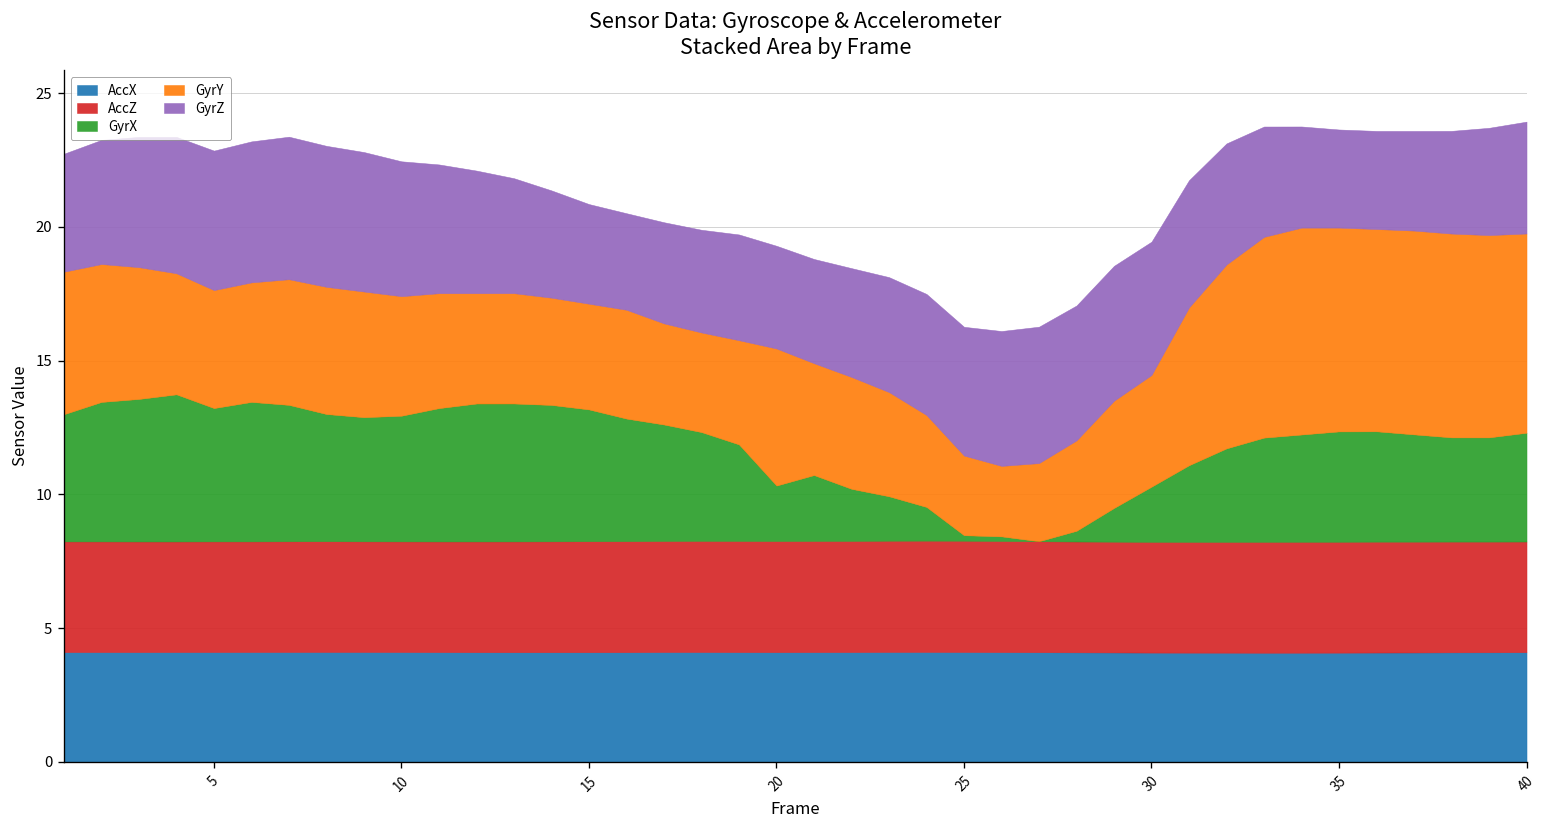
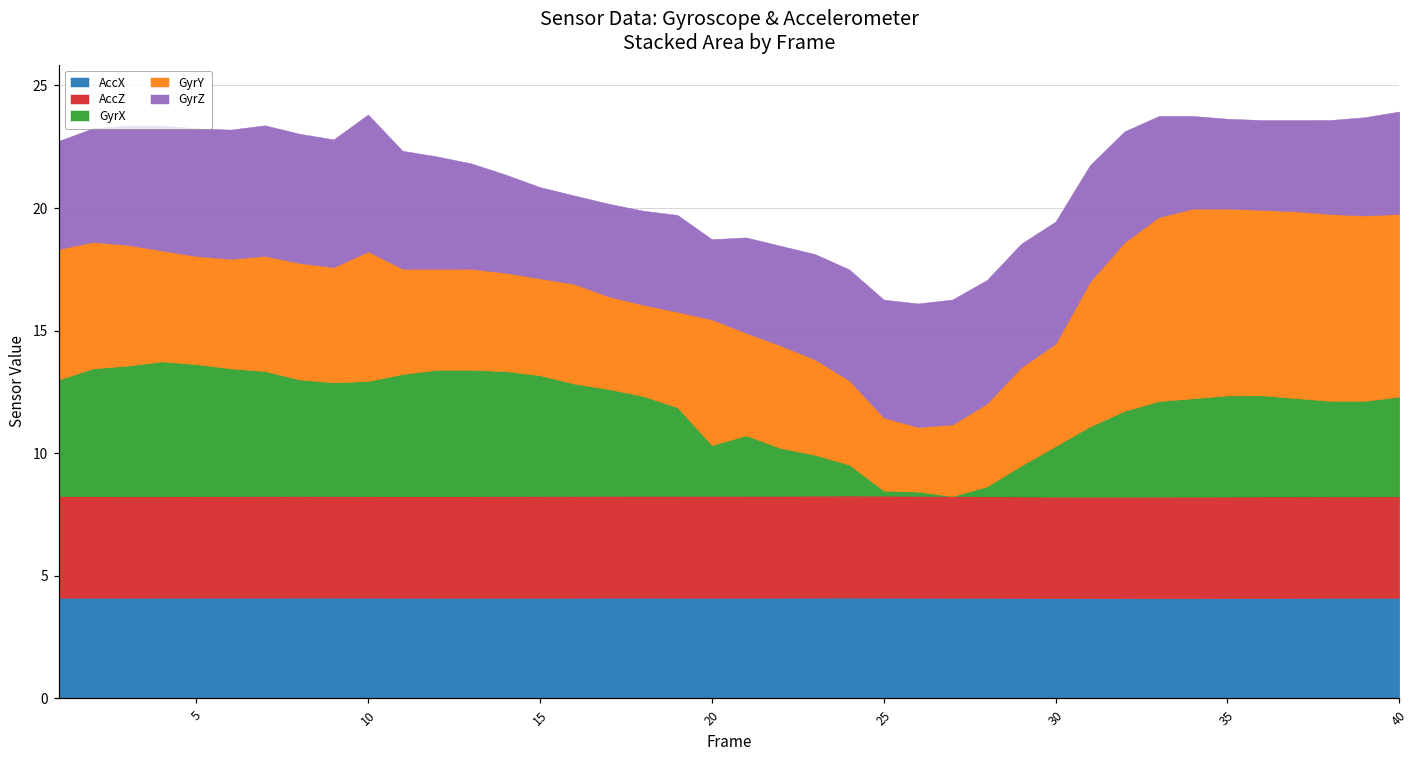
GyrX, 5: 5.0 -> 5.4
GyrY, 10: 4.5 -> 5.3
GyrZ, 10: 5.0 -> 5.6
GyrZ, 20: 3.8 -> 3.3
